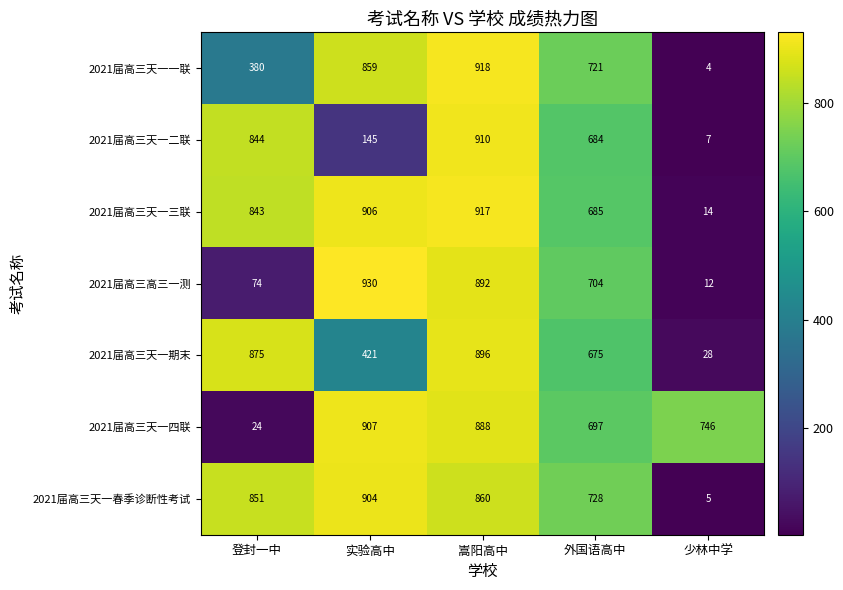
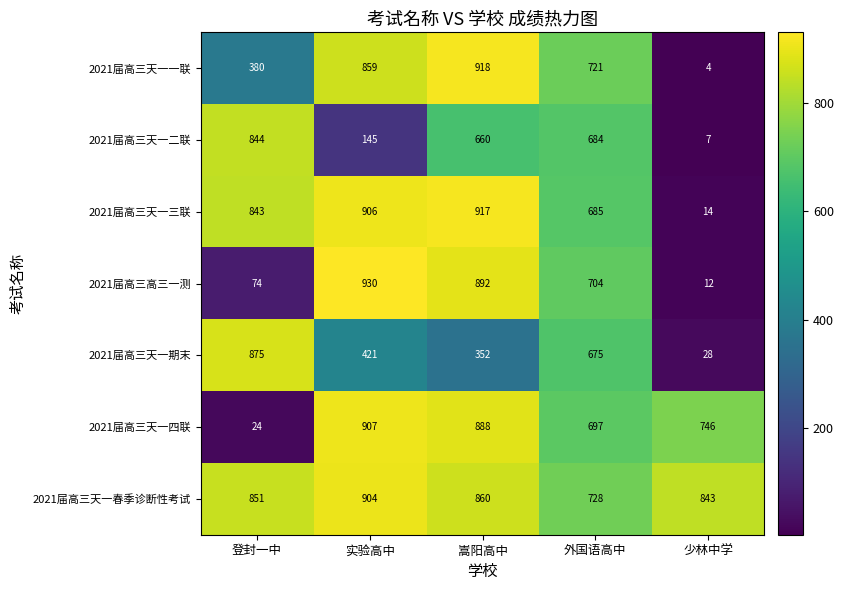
2021届高三天一二联, 嵩阳高中: 910 -> 660
2021届高三天一期末, 嵩阳高中: 896 -> 352
2021届高三天一春季诊断性考试, 少林中学: 5 -> 843
